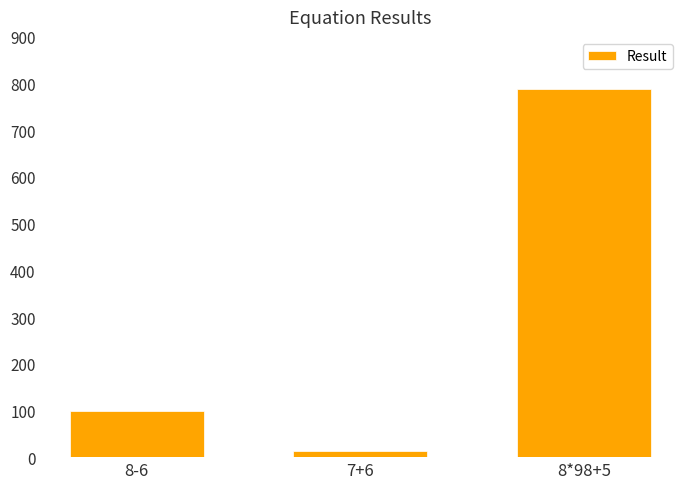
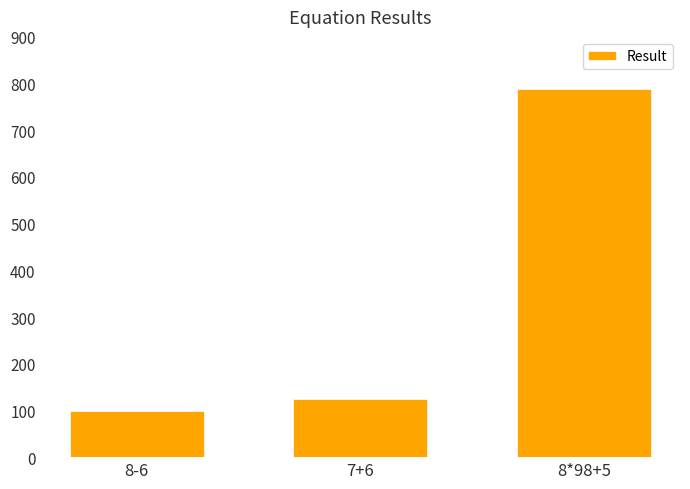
7+6: 10 -> 120
